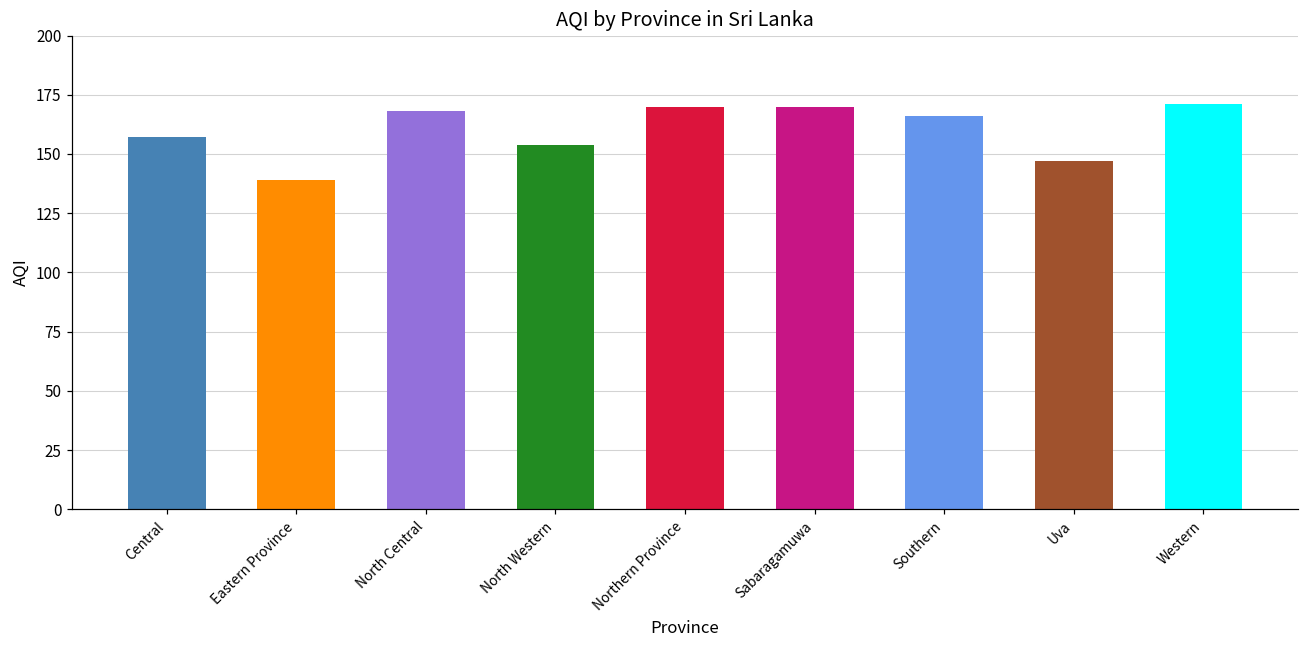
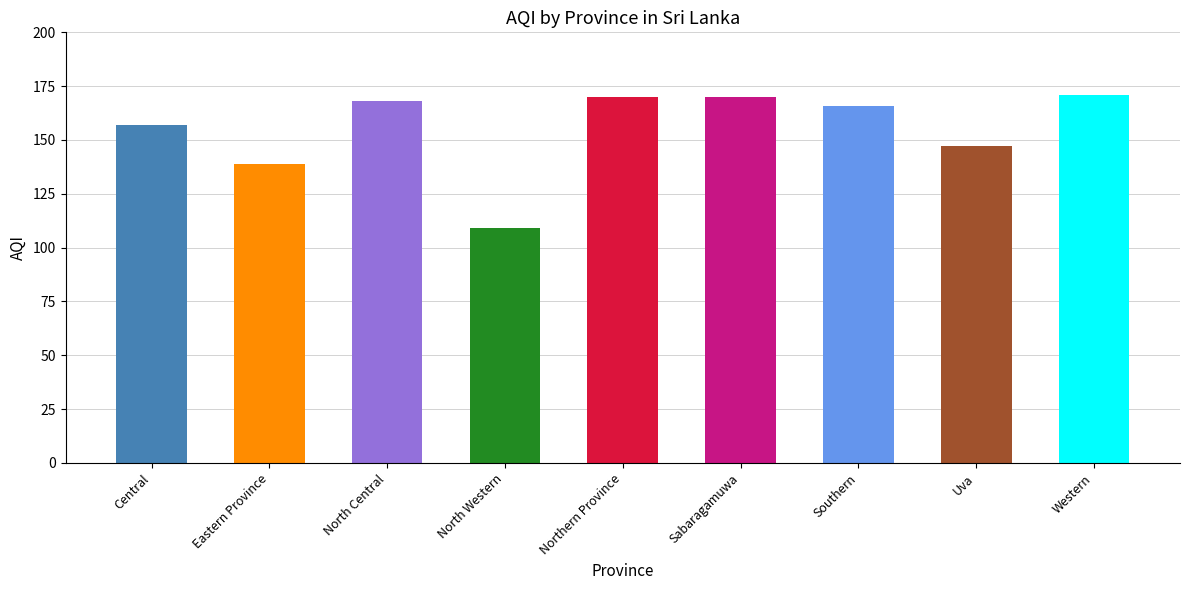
North Western: 154 -> 109
